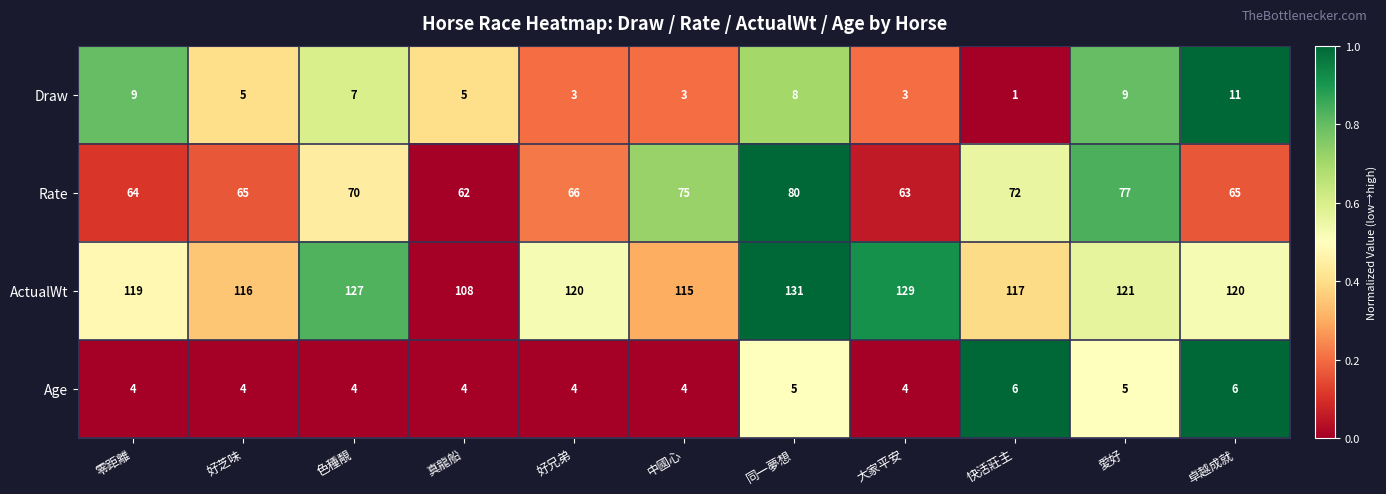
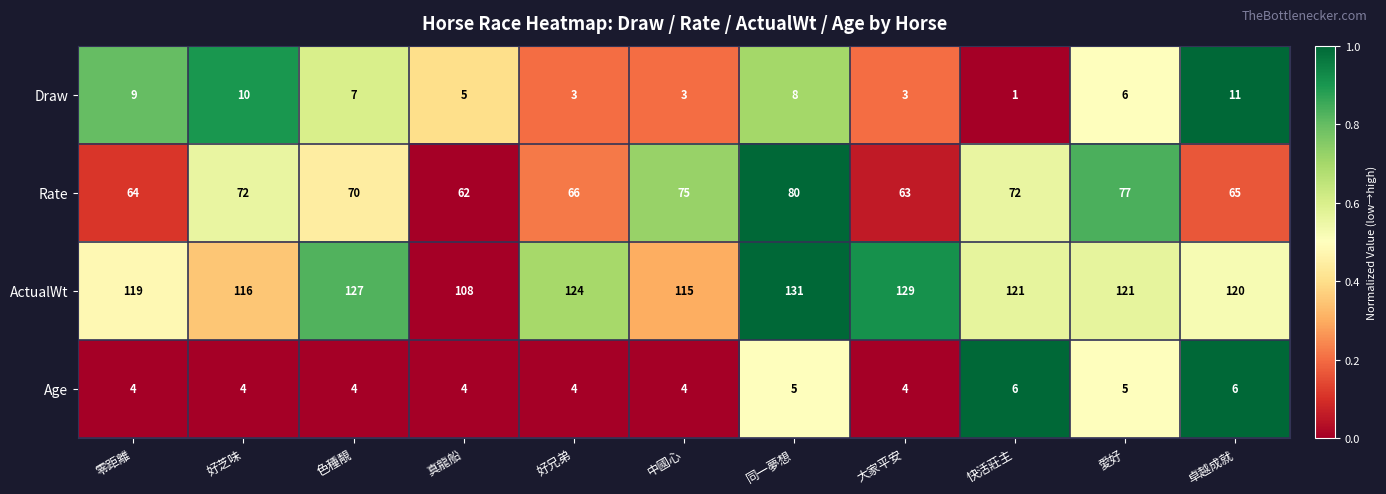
Draw, 好芝味: 5 -> 10
Draw, 愛好: 9 -> 6
Rate, 好芝味: 65 -> 72
ActualWt, 好兄弟: 120 -> 124
ActualWt, 快活莊主: 117 -> 121
